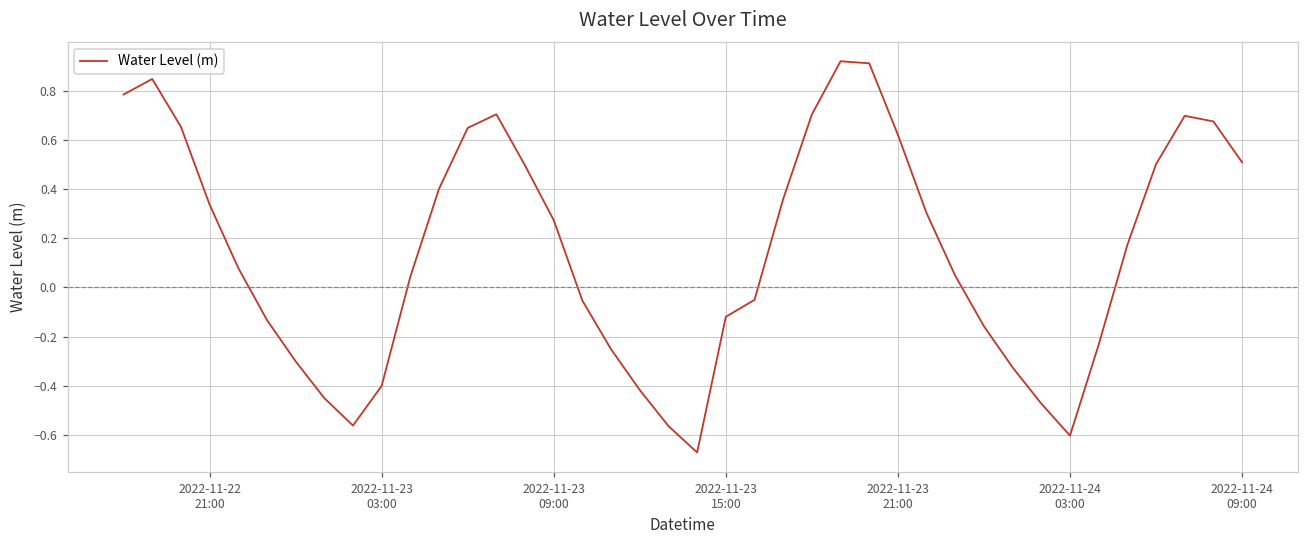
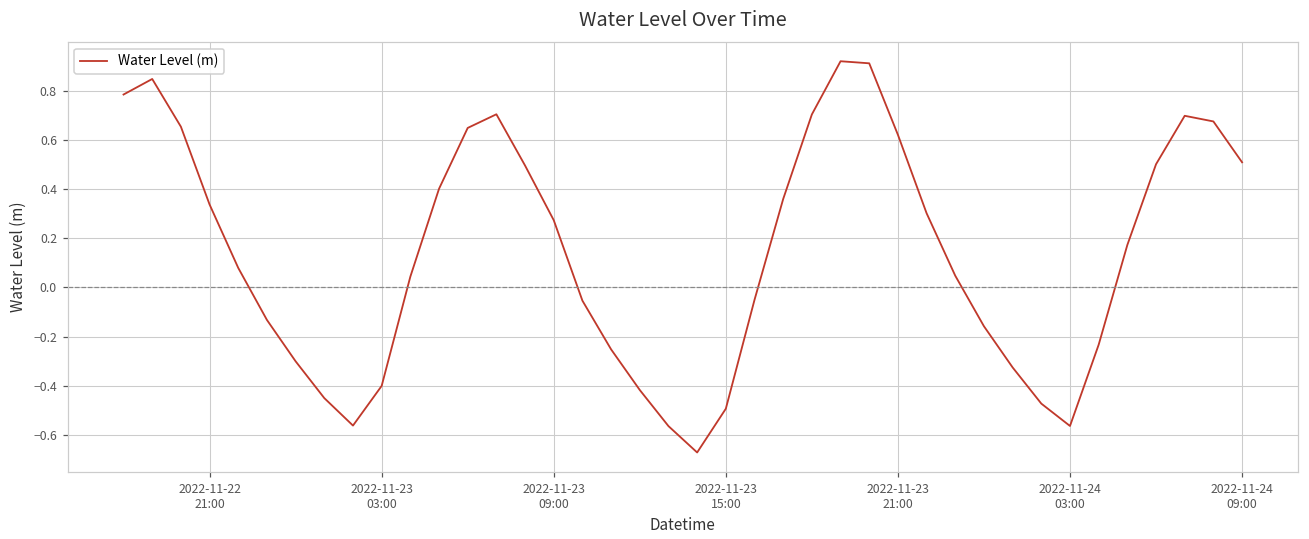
2022-11-23 15:00: -0.12 -> -0.49
2022-11-24 03:00: -0.60 -> -0.56
